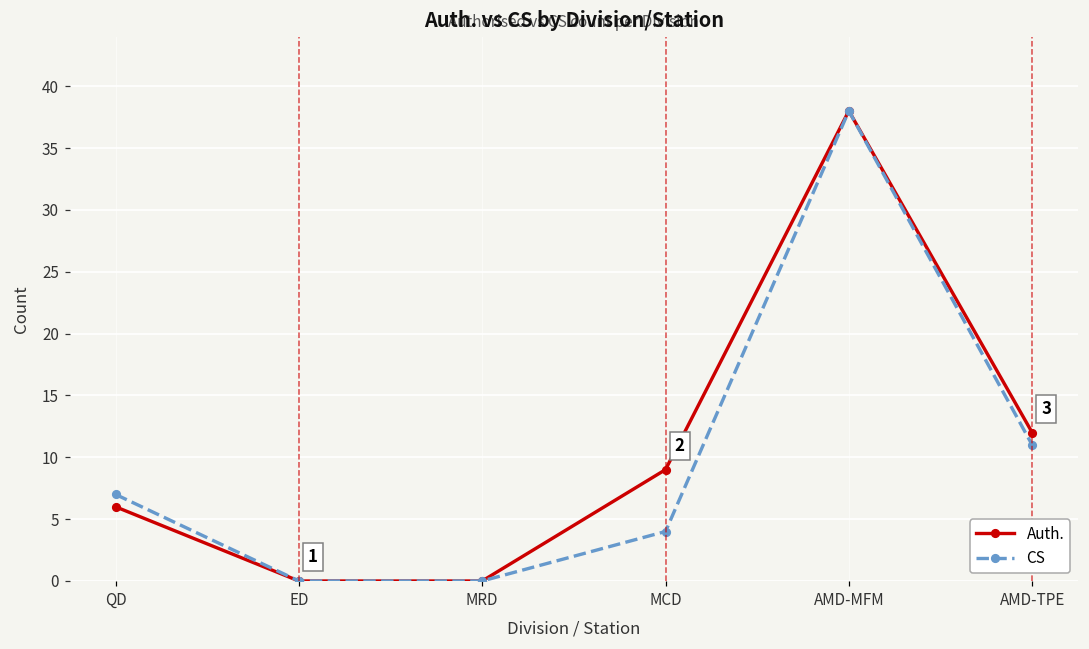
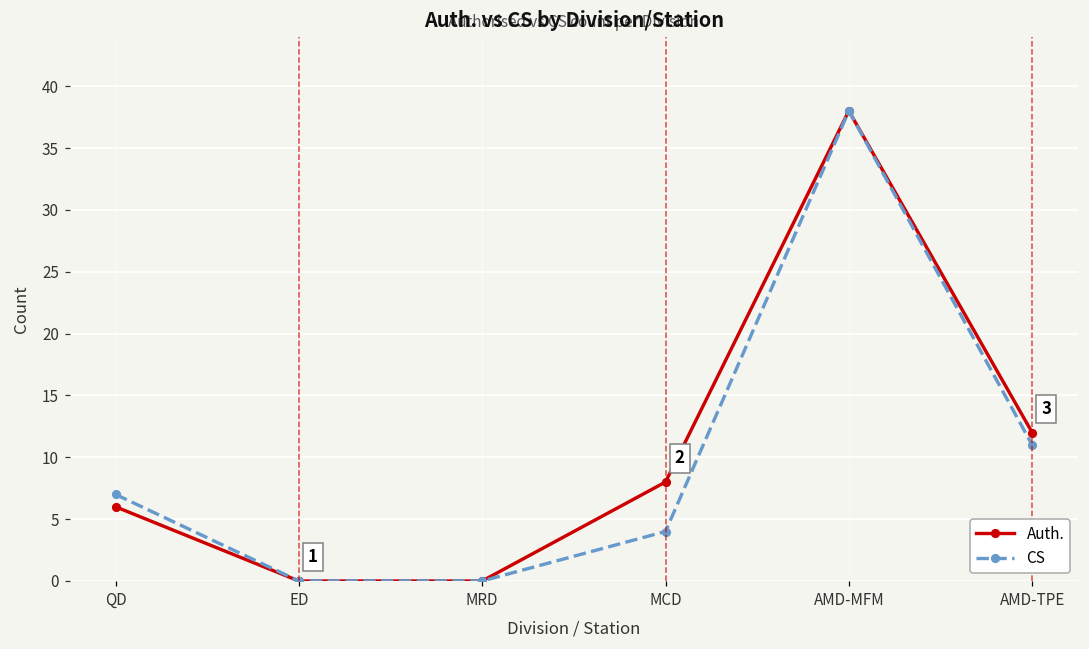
Auth., MCD: 9 -> 8
